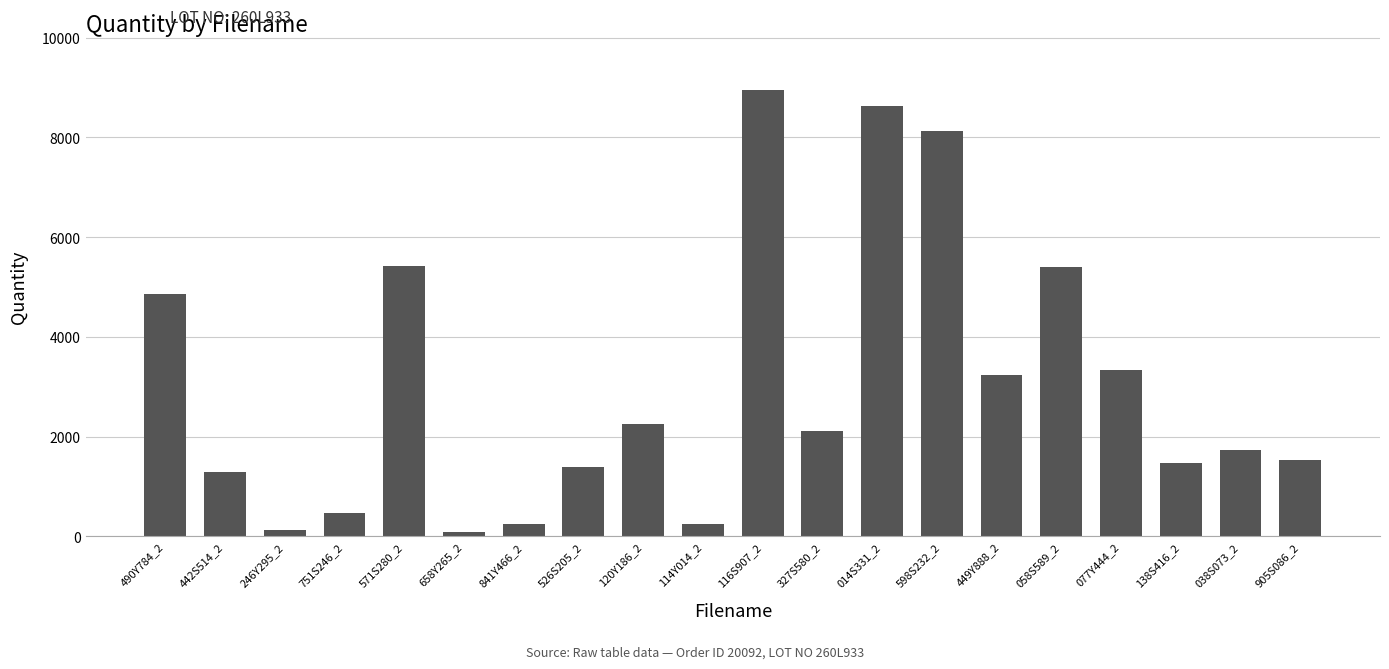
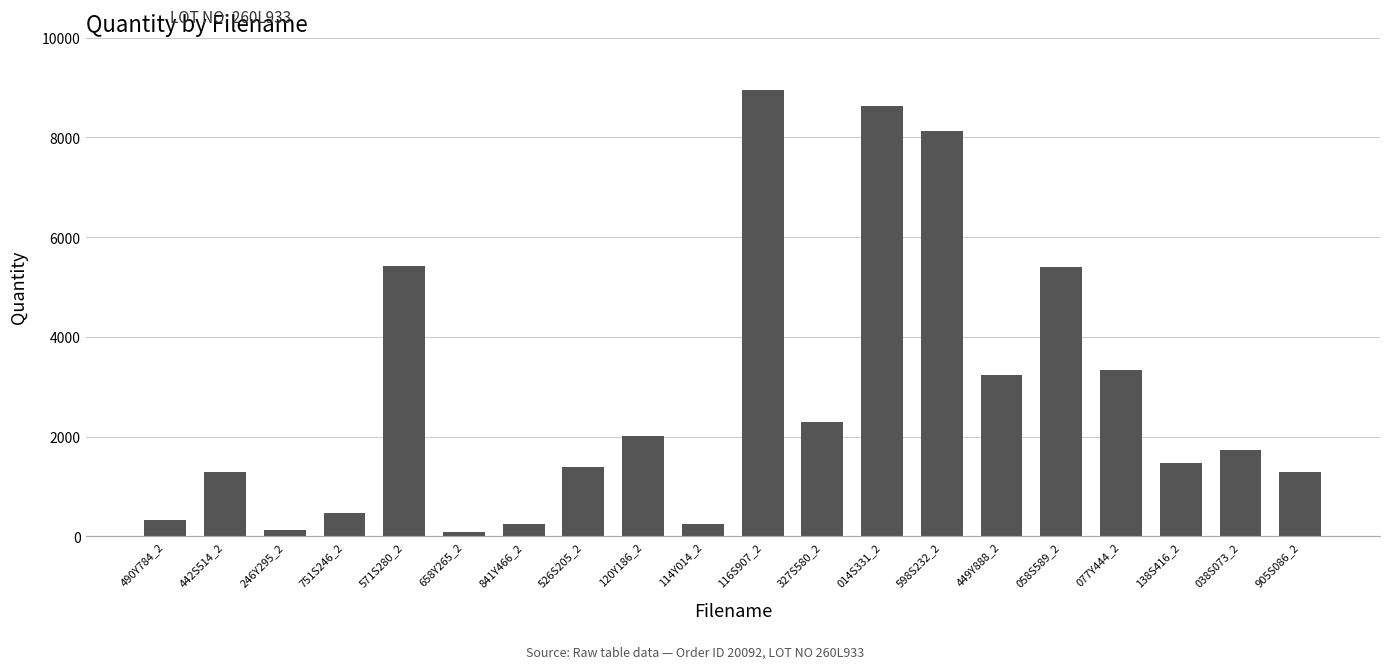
490Y784_2: 4900 -> 300
120Y186_2: 2300 -> 2000
327S580_2: 2100 -> 2300
905S086_2: 1500 -> 1300
